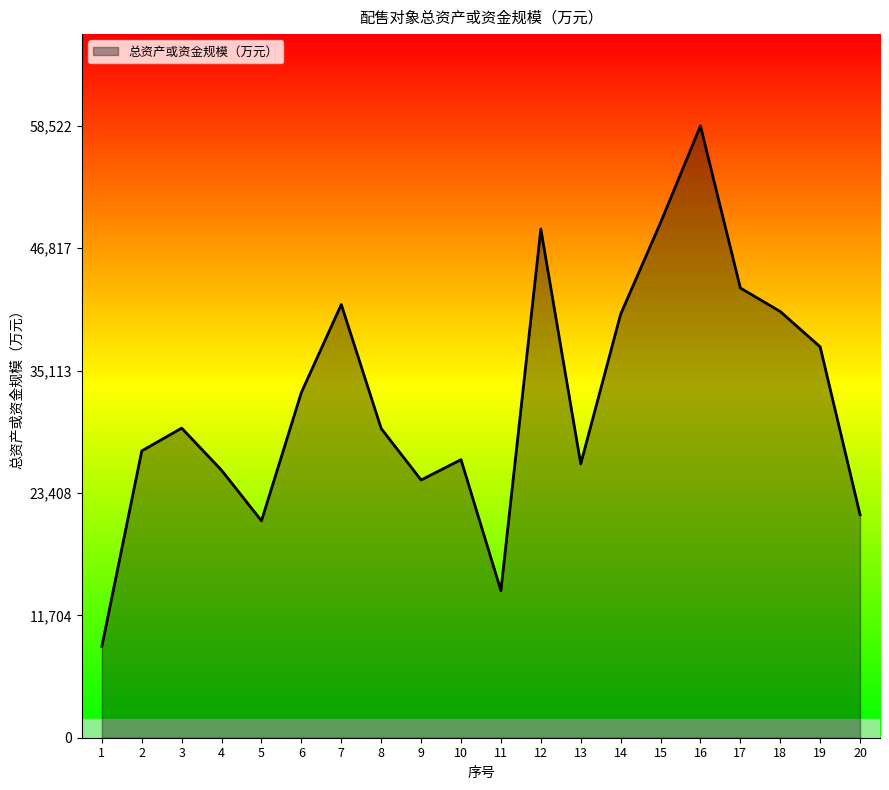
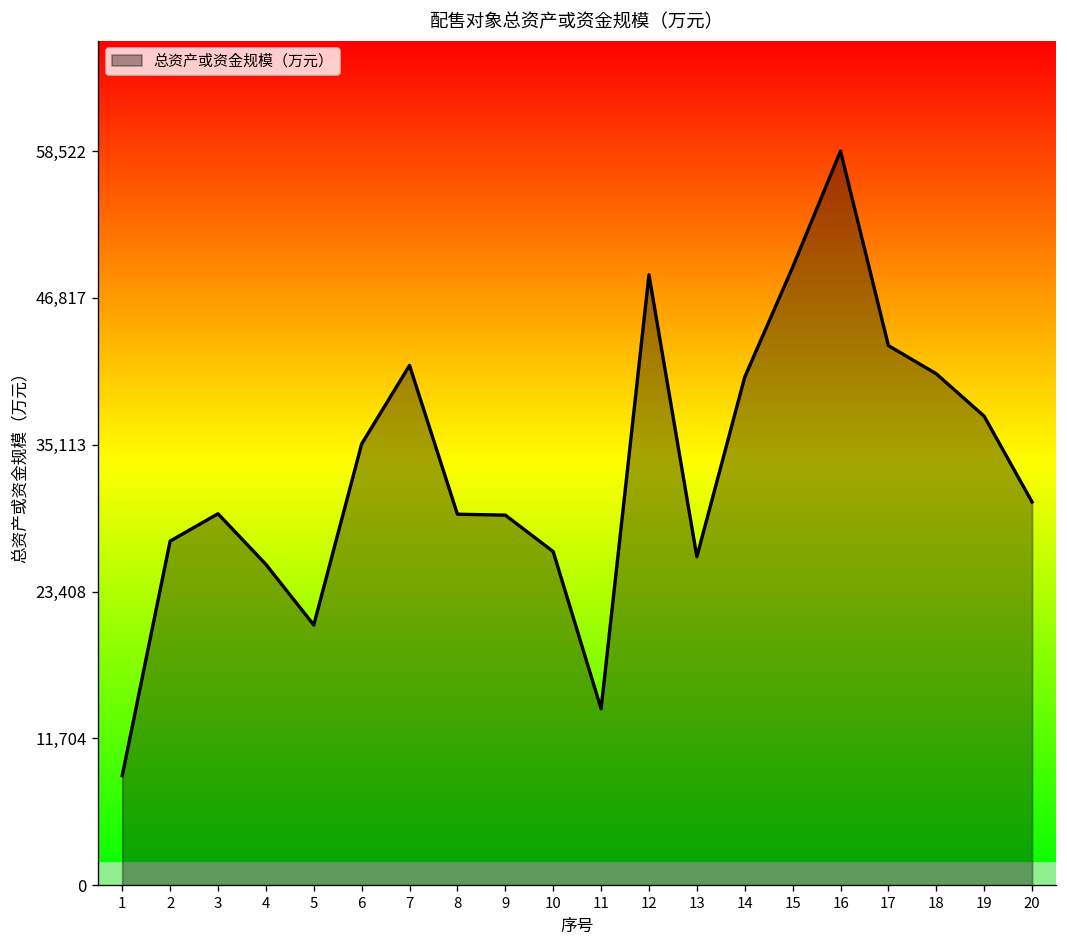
6: 33,000 -> 35,200
9: 24,700 -> 29,500
20: 21,300 -> 30,600
